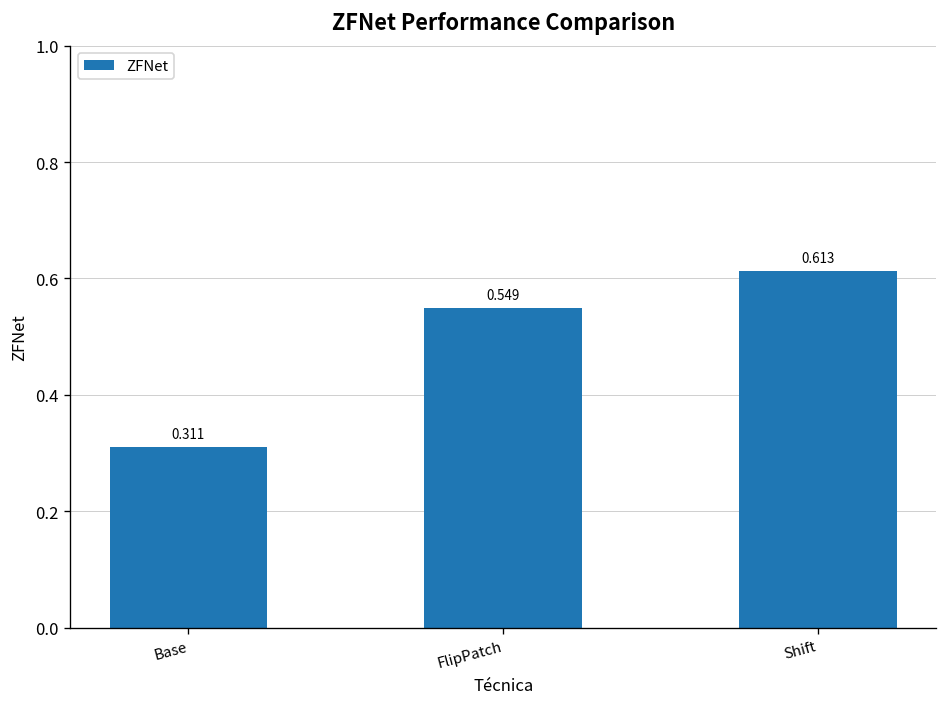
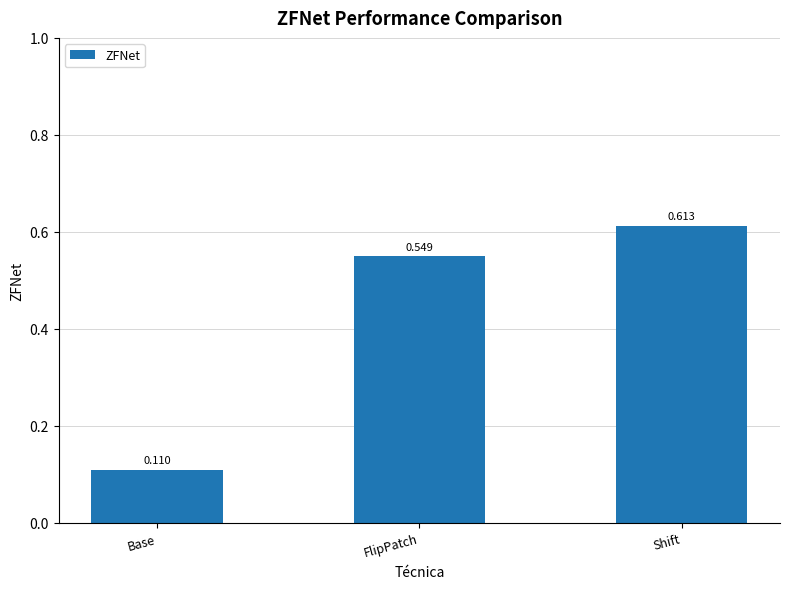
Base: 0.311 -> 0.110
